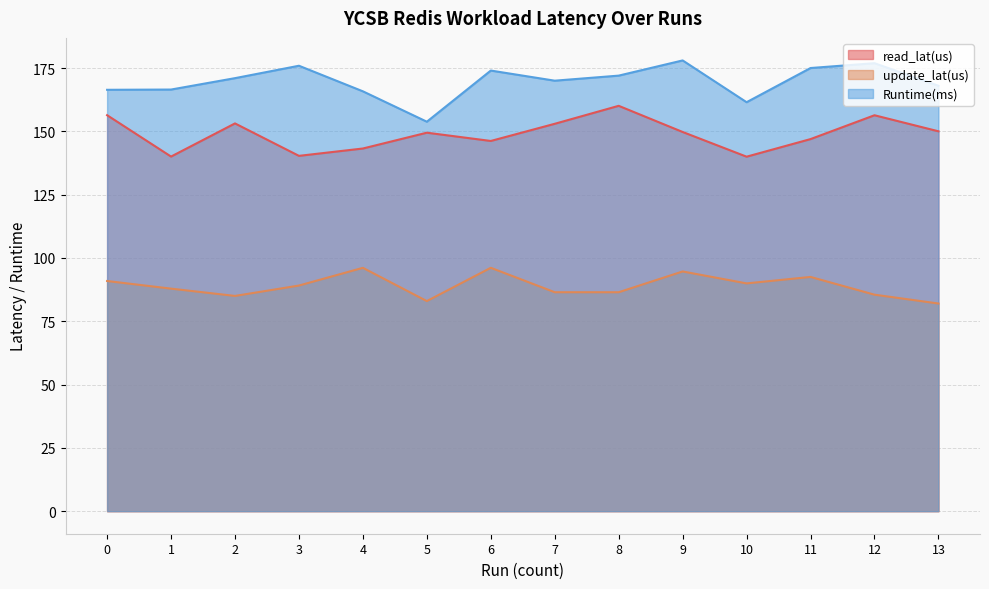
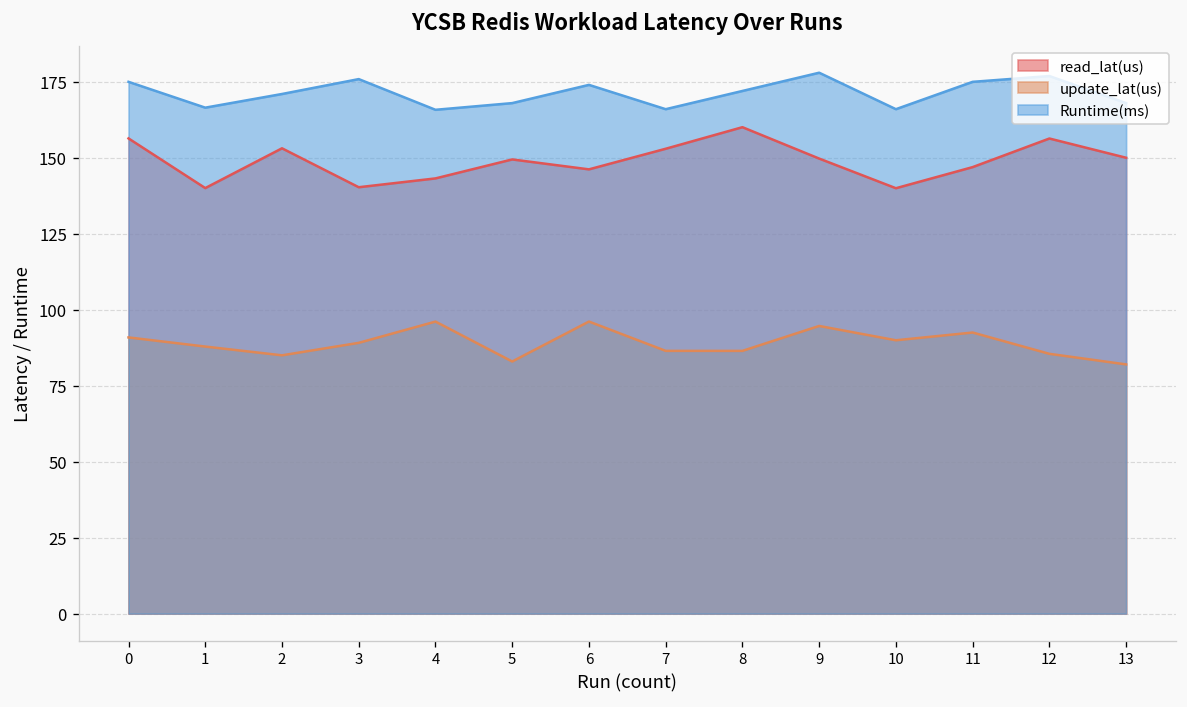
Runtime(ms), 0: 166 -> 175
Runtime(ms), 5: 154 -> 168
Runtime(ms), 7: 170 -> 166
Runtime(ms), 10: 162 -> 166
